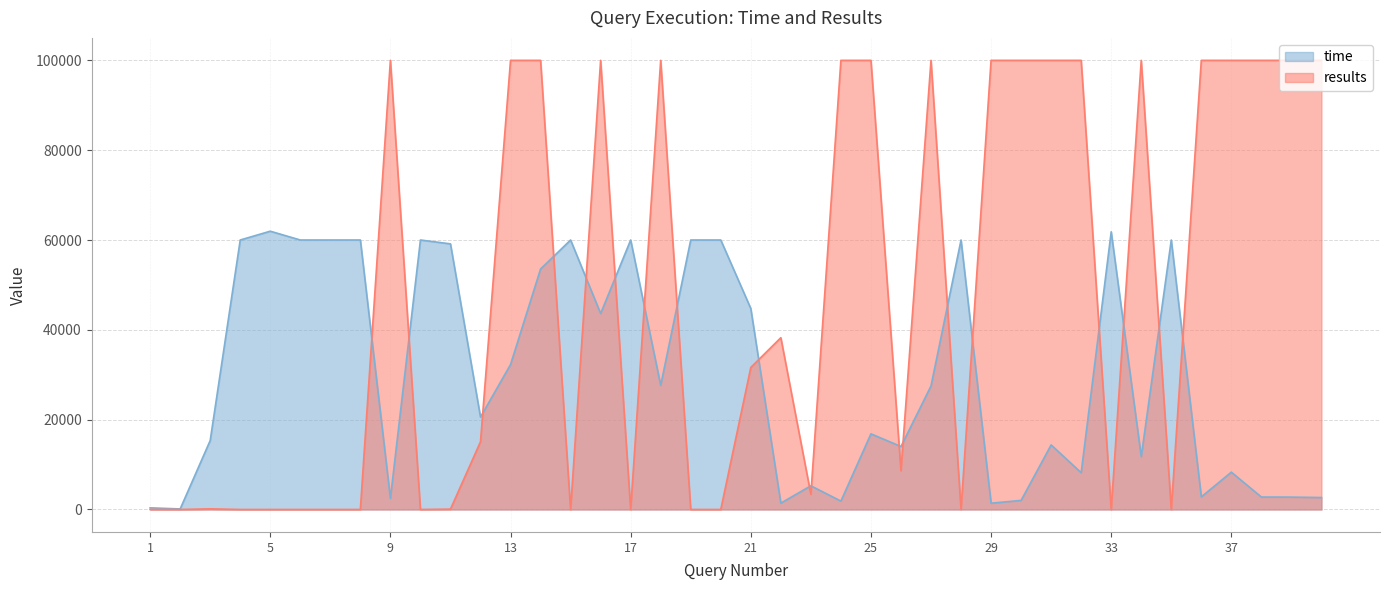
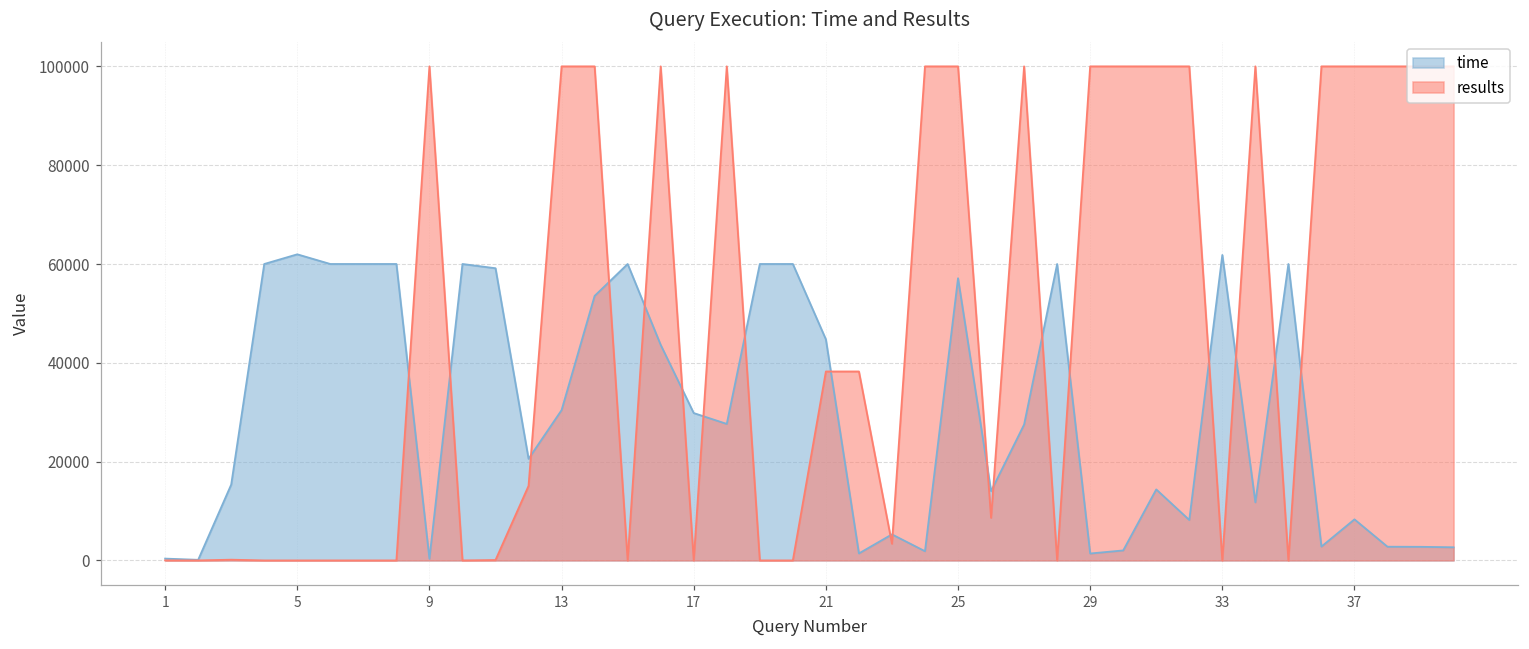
time, 9: 2000 -> 0
time, 13: 32000 -> 30000
time, 17: 60000 -> 30000
results, 21: 32000 -> 38000
time, 25: 17000 -> 57000
